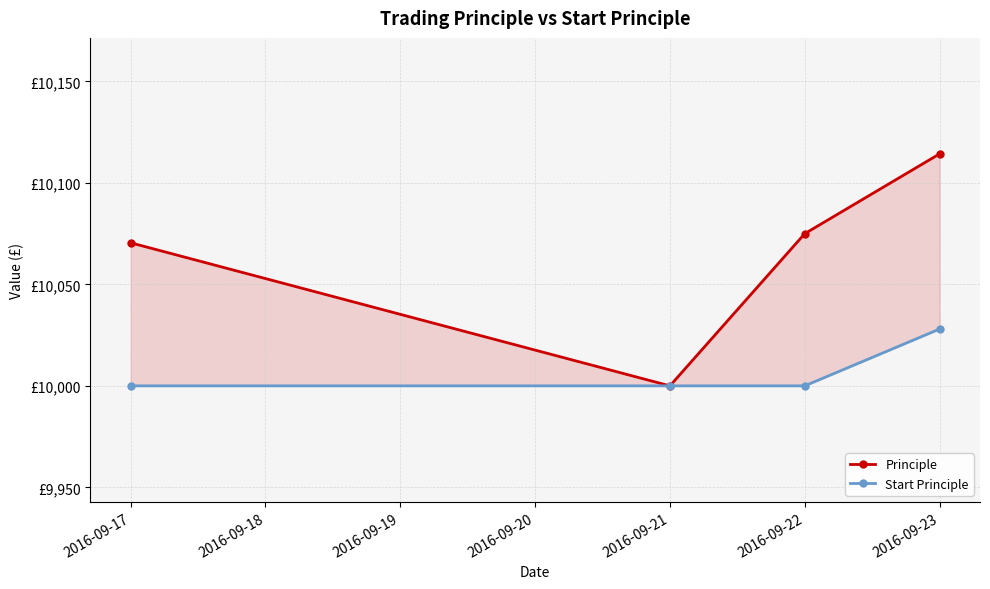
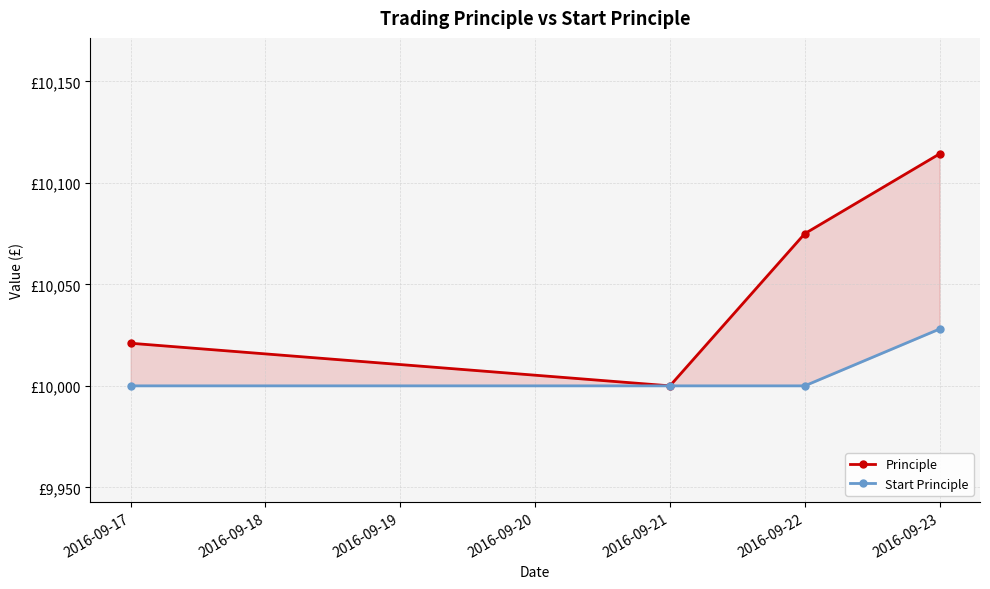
Principle, 2016-09-17: £10,071 -> £10,021
